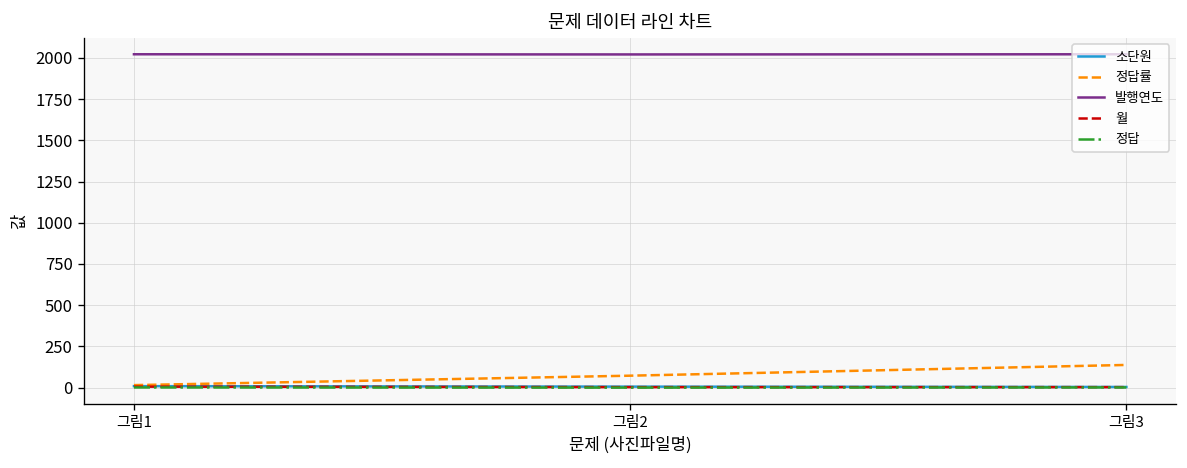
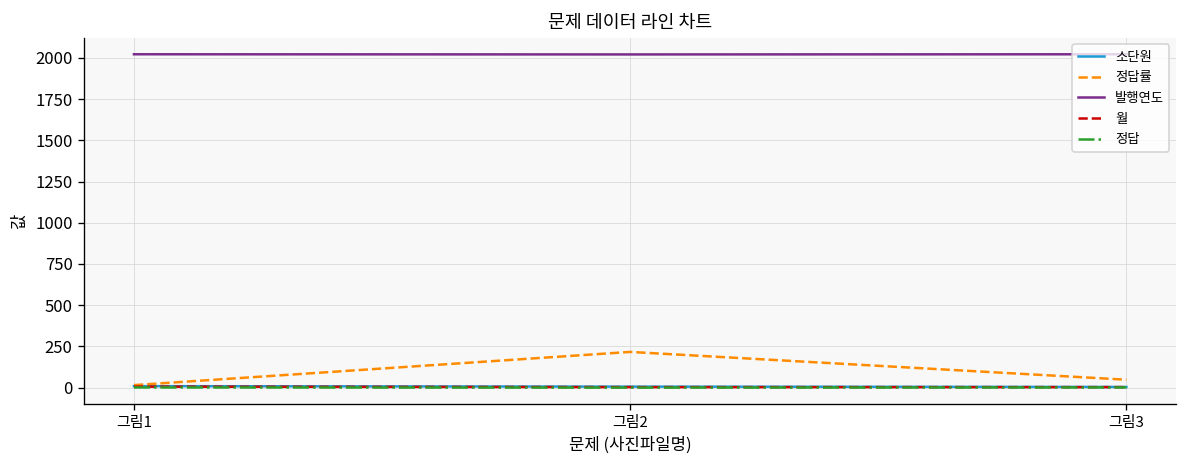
정답률, 그림2: 70 -> 220
정답률, 그림3: 140 -> 50
